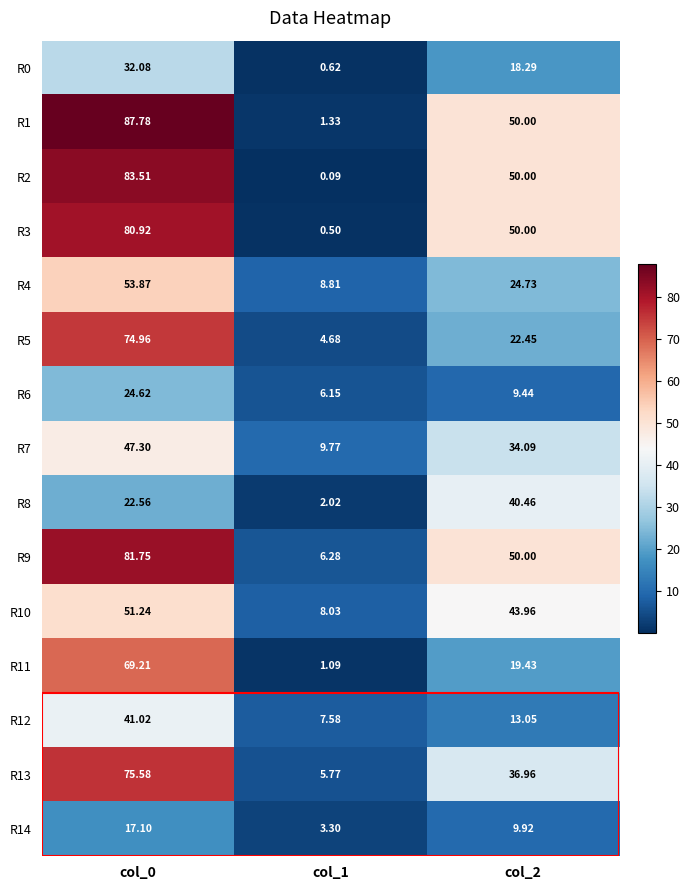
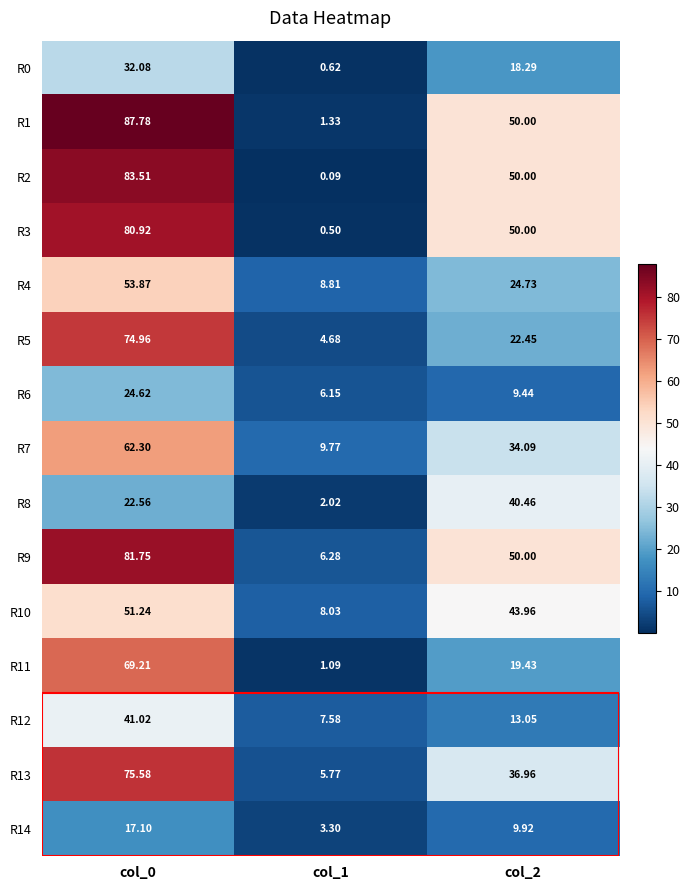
R7, col_0: 47.30 -> 62.30
